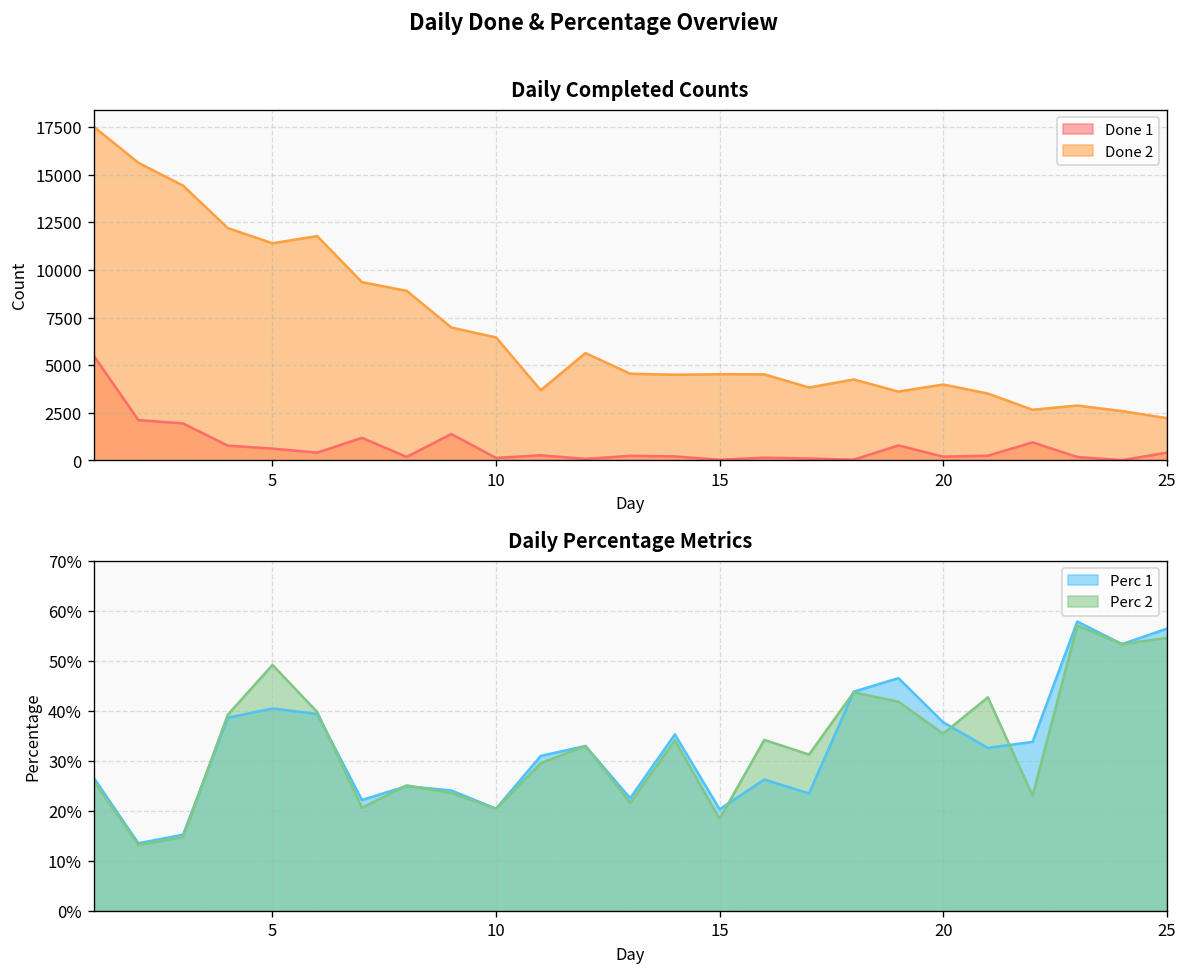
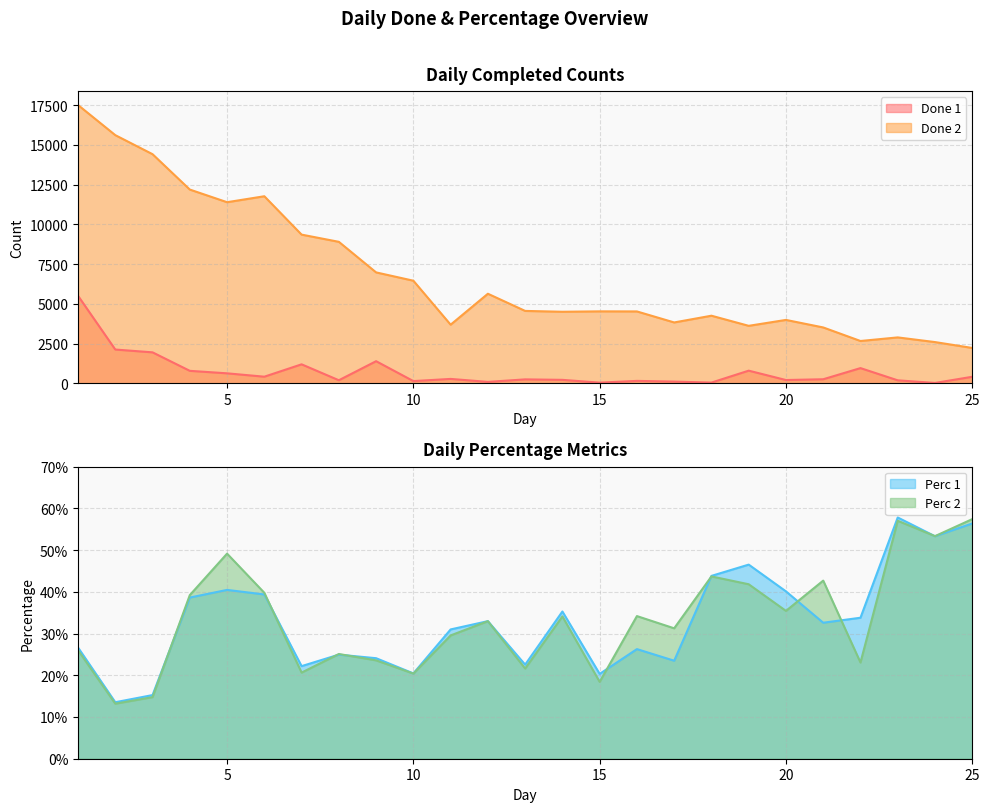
Daily Percentage Metrics, Perc 1, 20: 38% -> 40%
Daily Percentage Metrics, Perc 2, 25: 55% -> 57%
